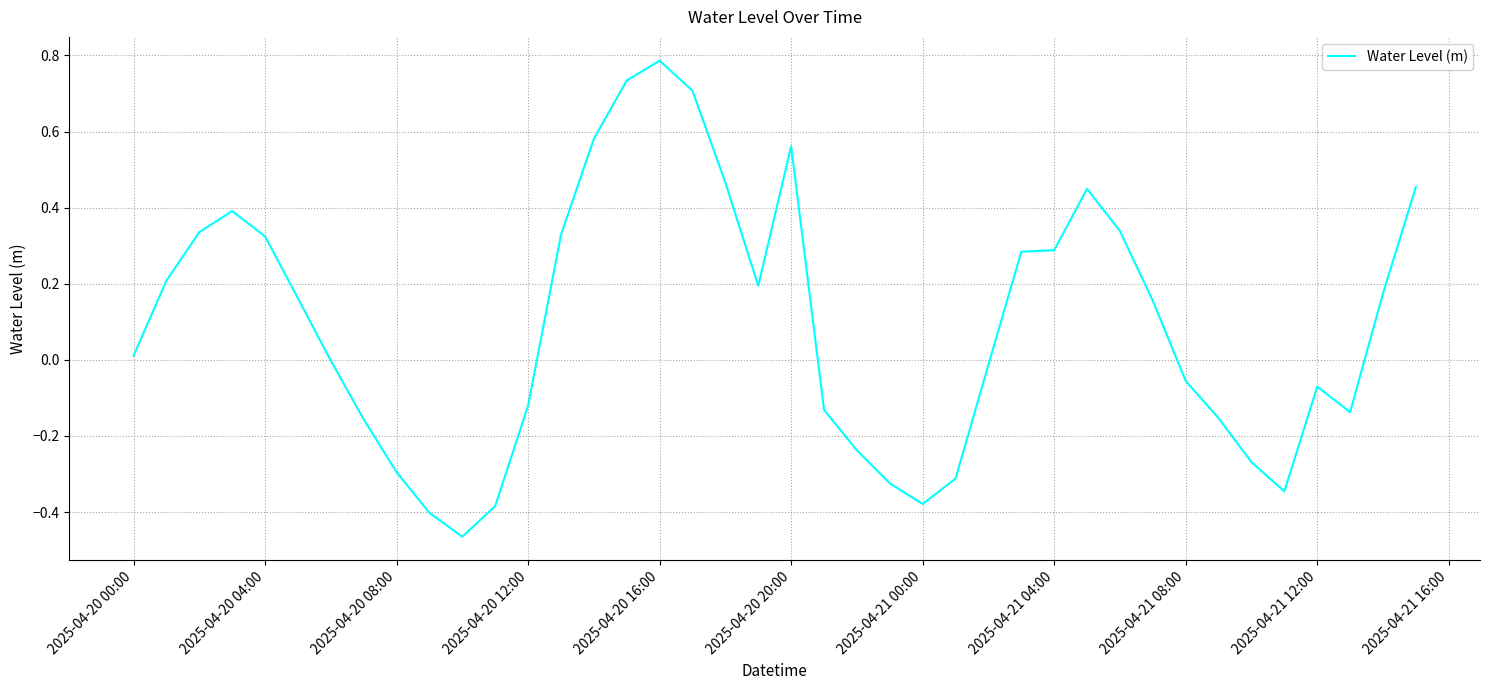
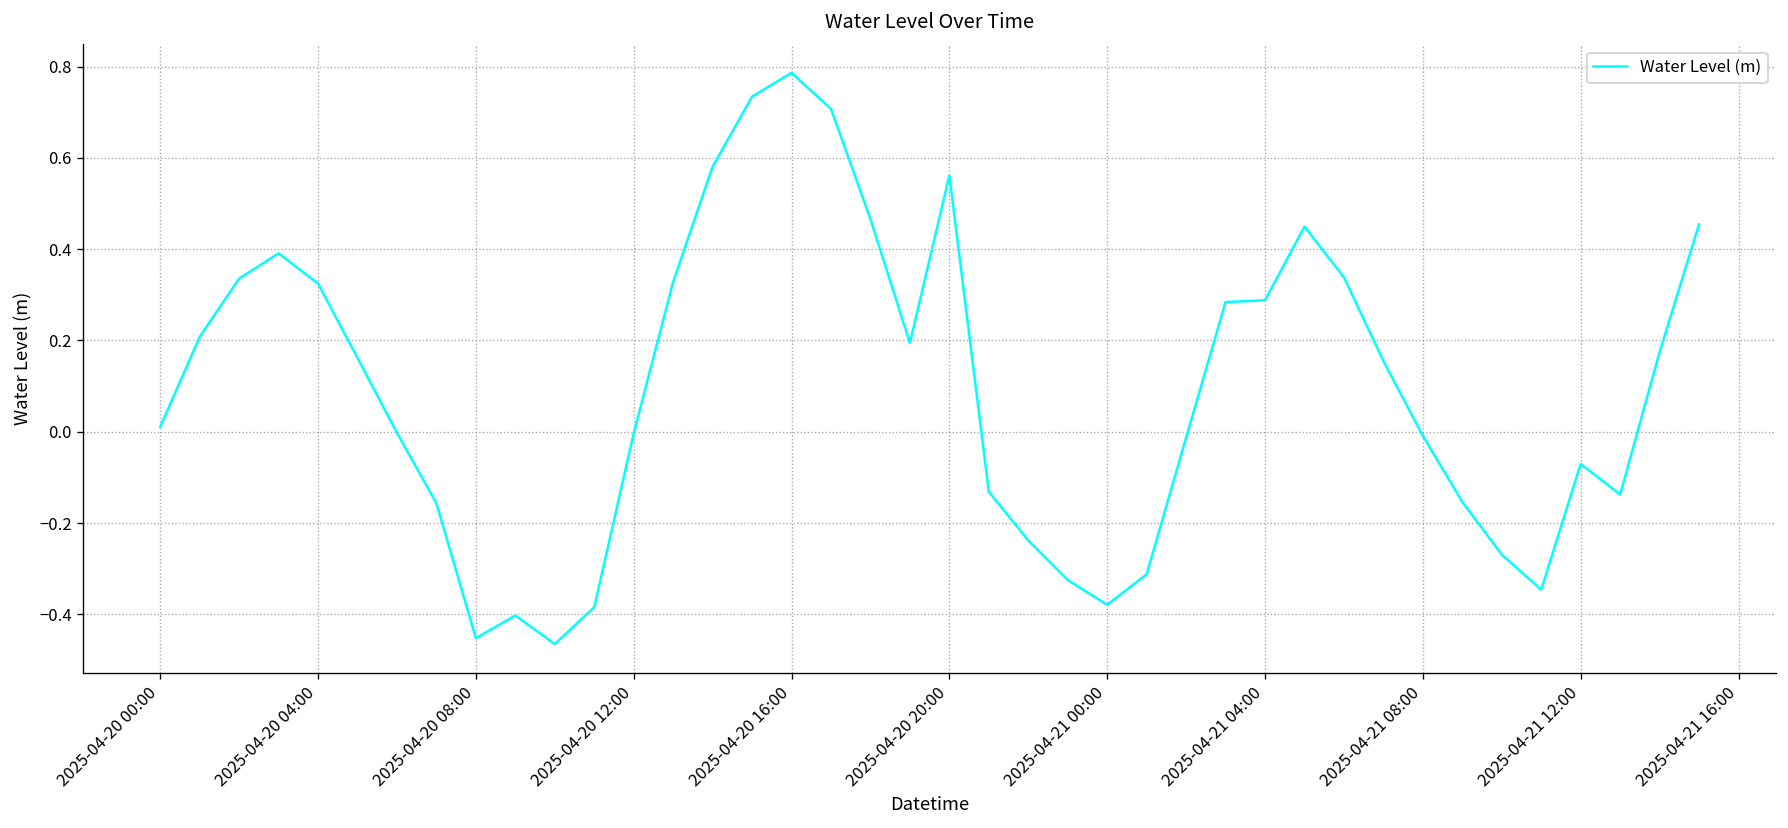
2025-04-20 08:00: -0.30 -> -0.45
2025-04-20 12:00: -0.12 -> 0.00
2025-04-21 08:00: -0.06 -> -0.01
